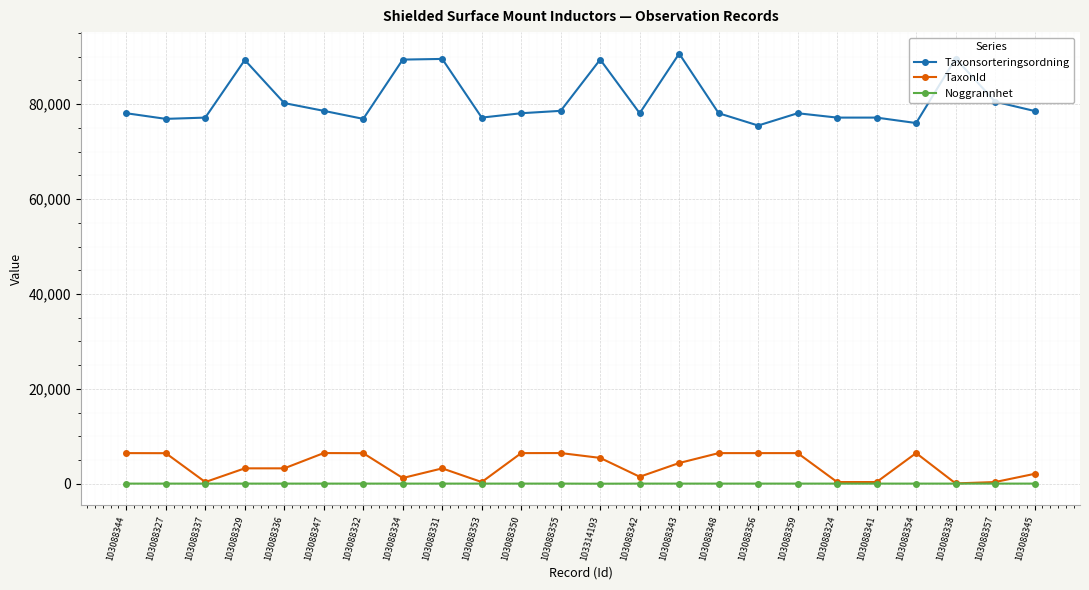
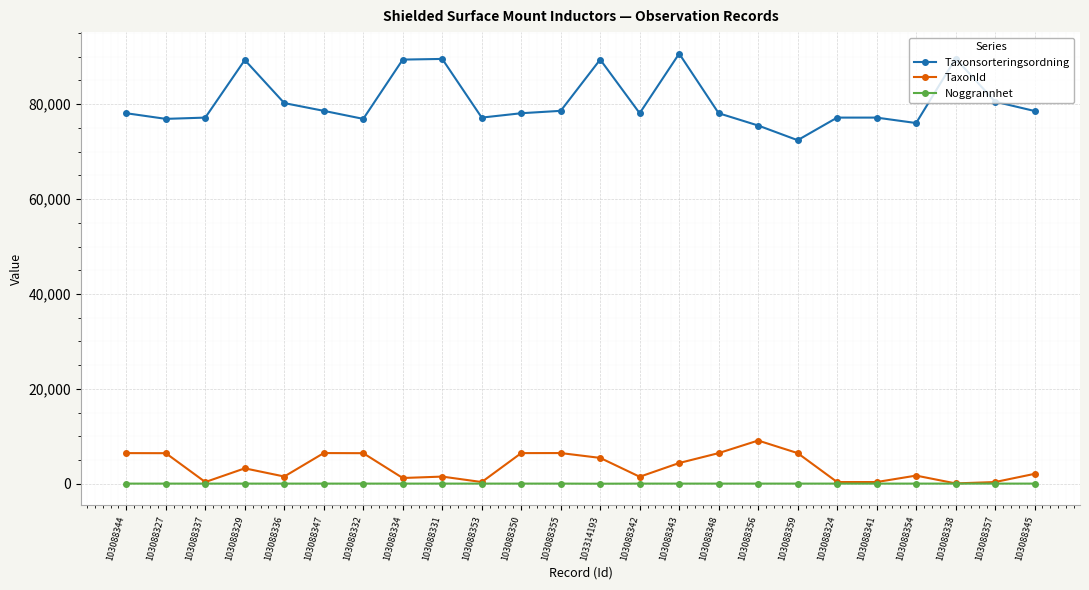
TaxonId, 103088336: 3,000 -> 2,000
TaxonId, 103088331: 3,000 -> 2,000
TaxonId, 103088356: 6,000 -> 9,000
Taxonsorteringsordning, 103088359: 78,000 -> 72,000
TaxonId, 103088354: 6,000 -> 2,000
